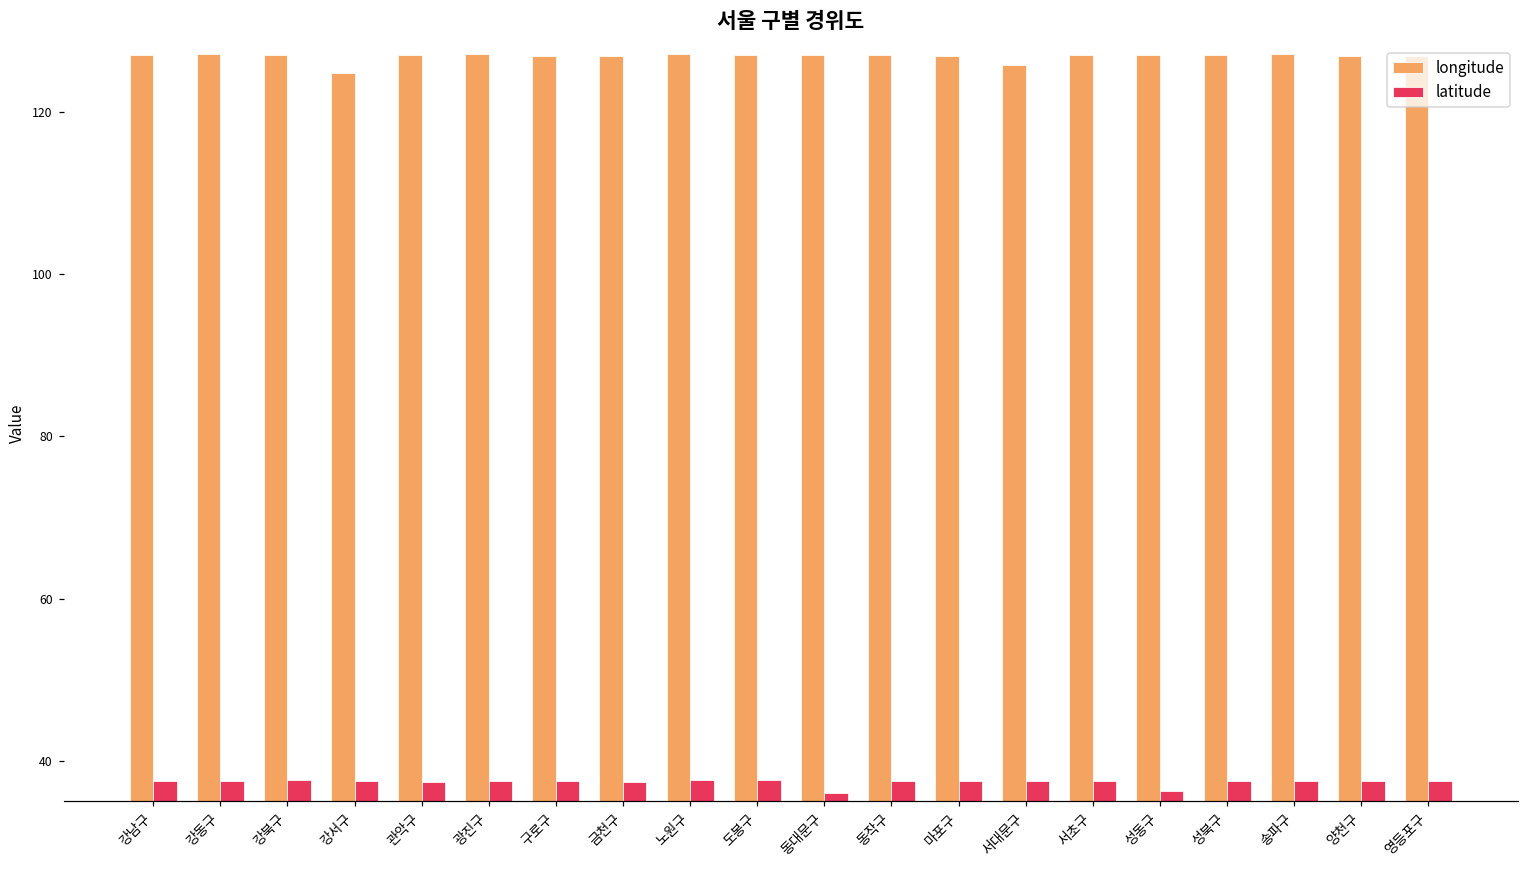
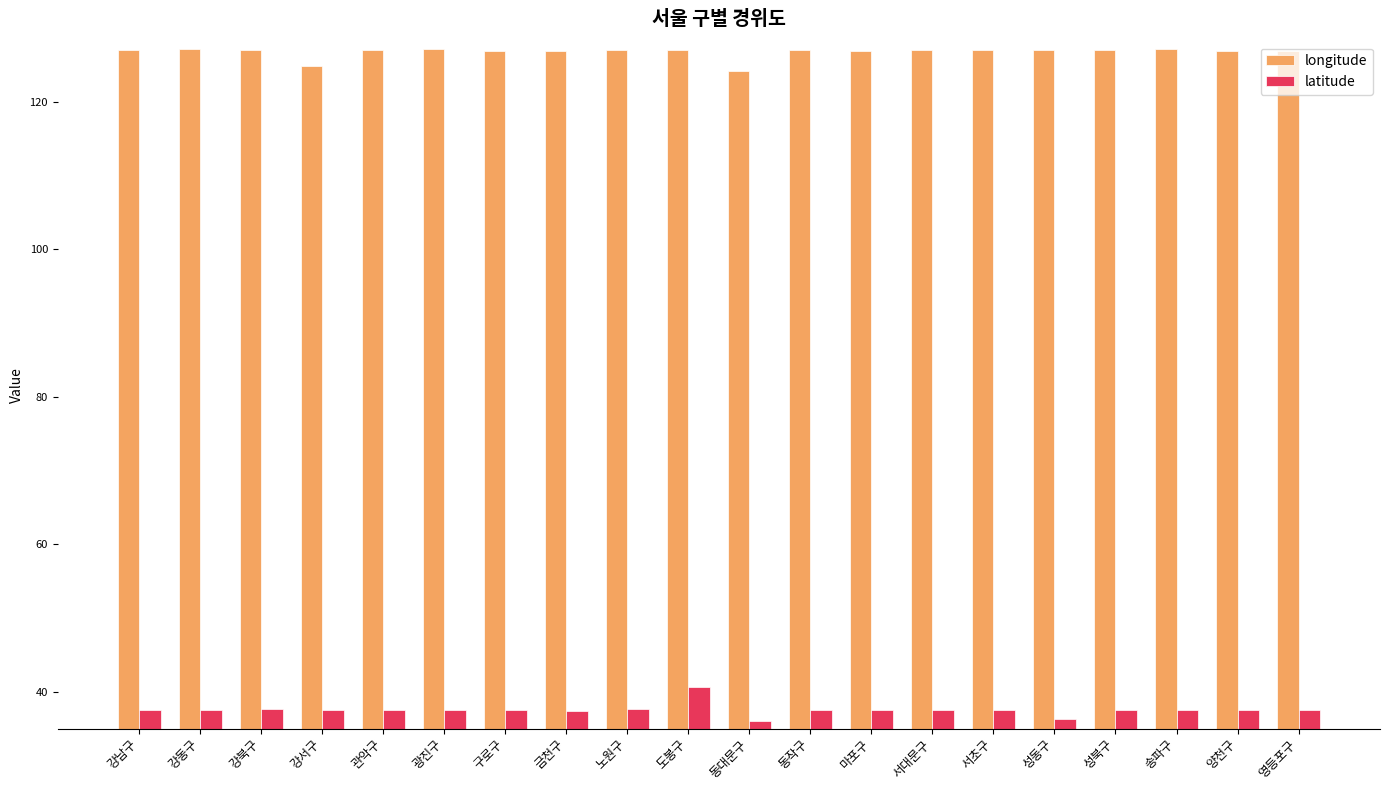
latitude, 도봉구: 38 -> 41
longitude, 동대문구: 127 -> 124
longitude, 서대문구: 126 -> 127
